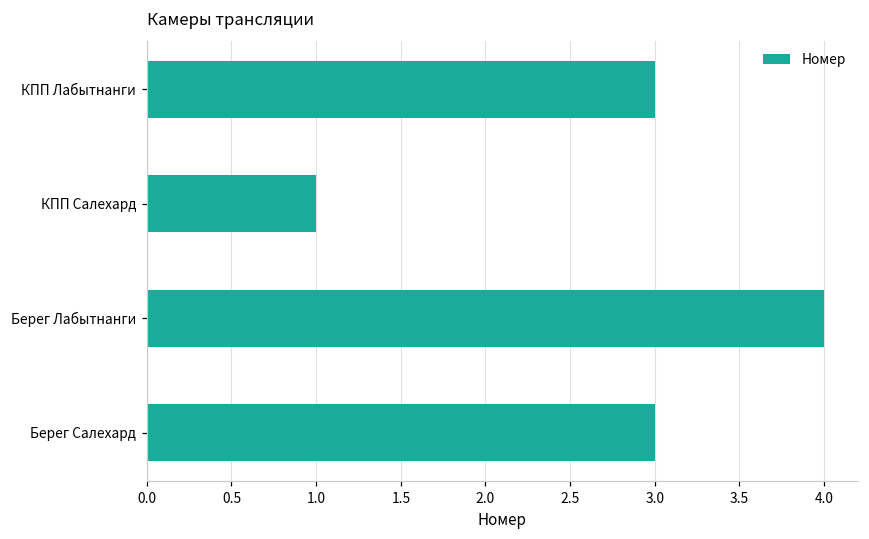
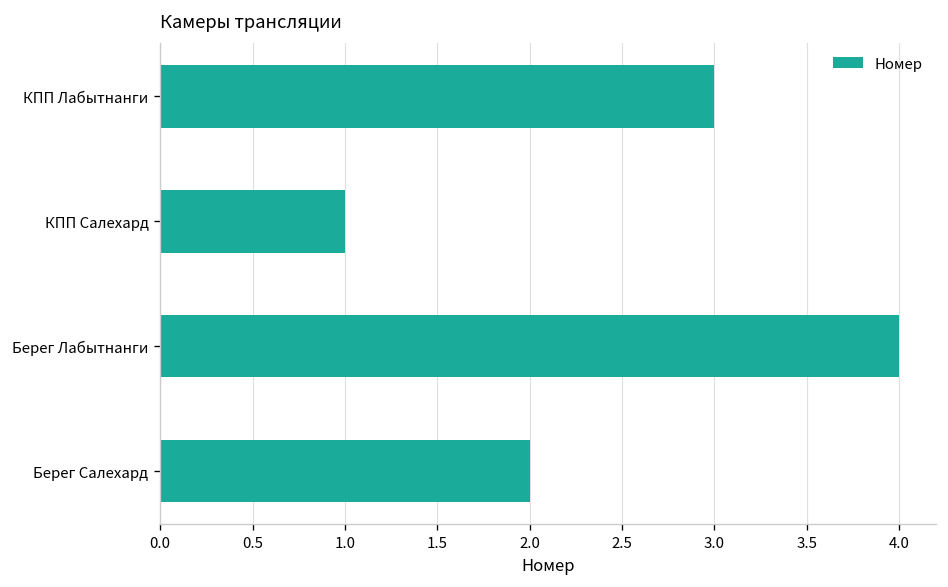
Берег Салехард: 3 -> 2
